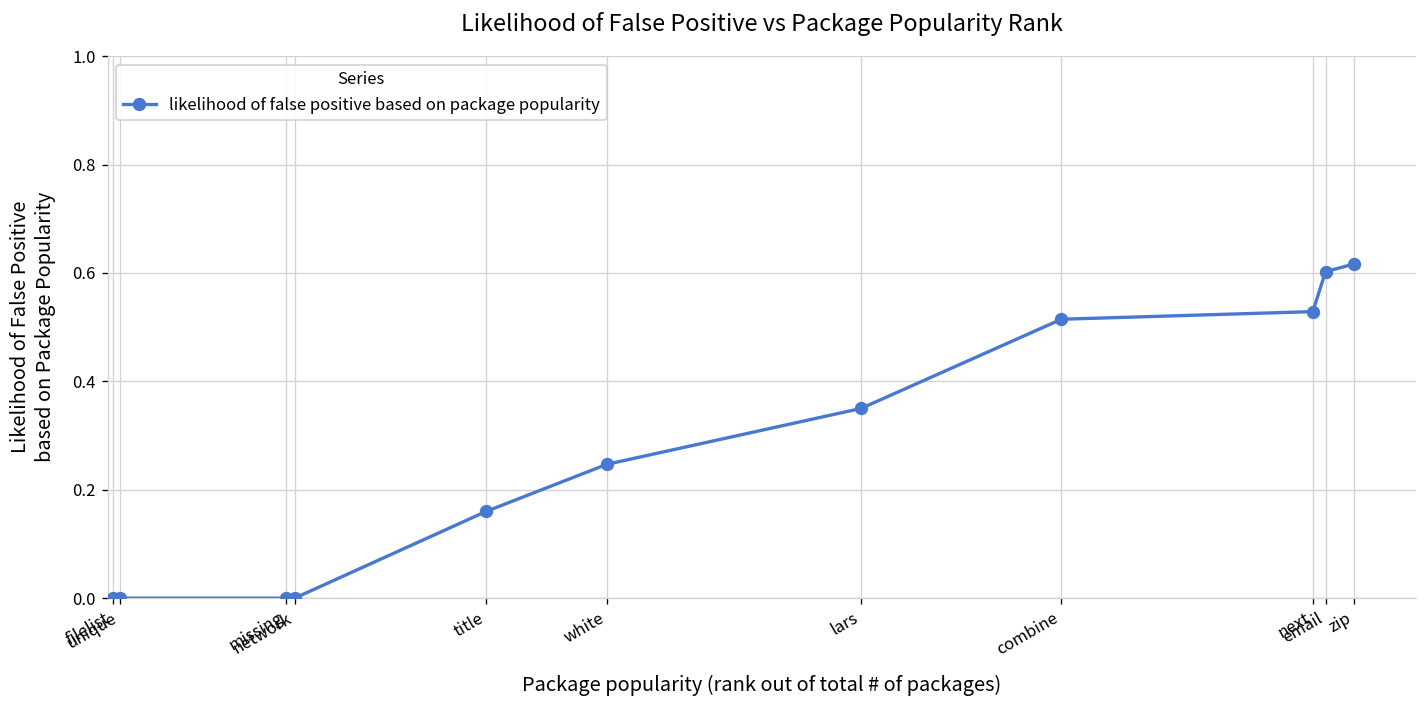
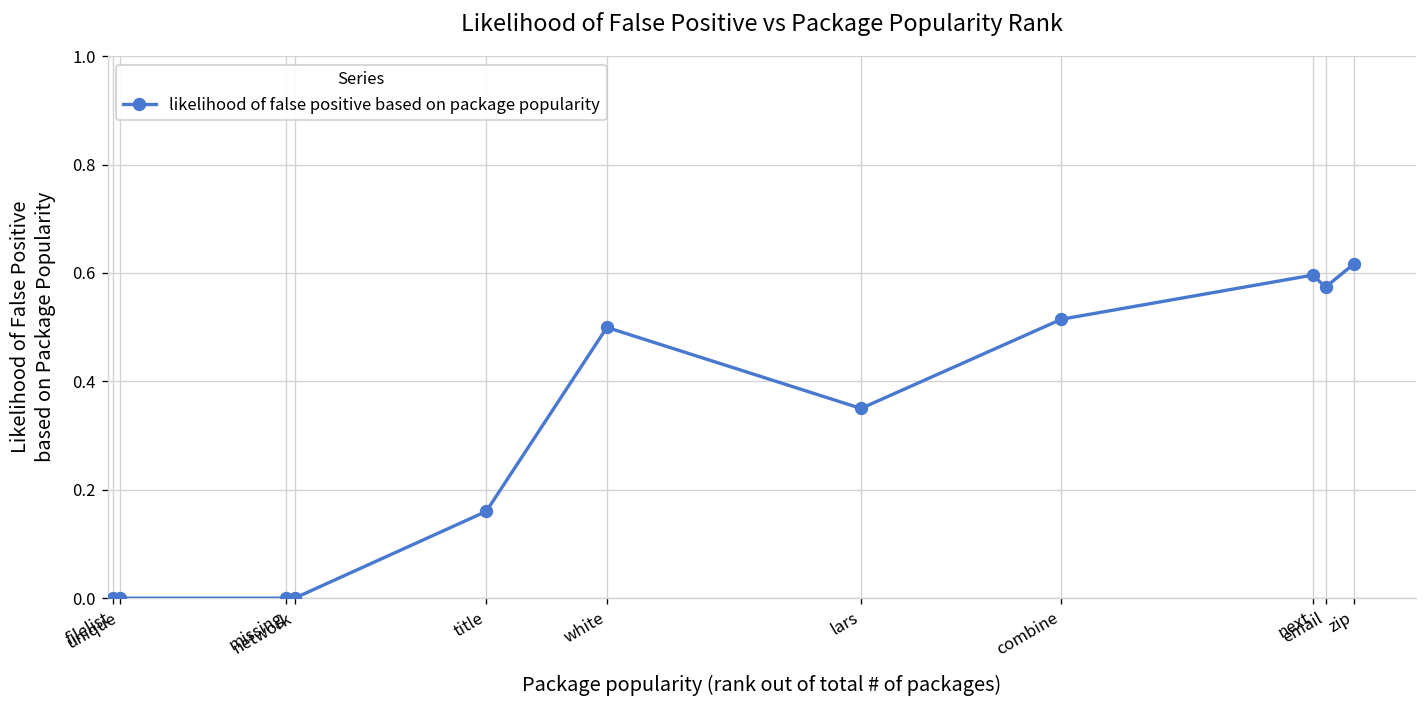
white: 0.25 -> 0.50
next: 0.53 -> 0.60
email: 0.60 -> 0.57
